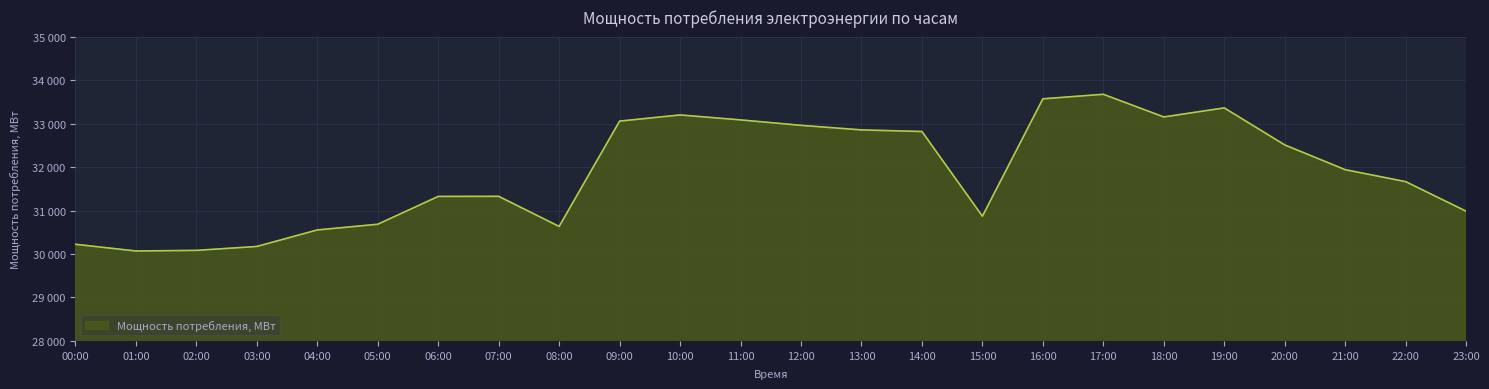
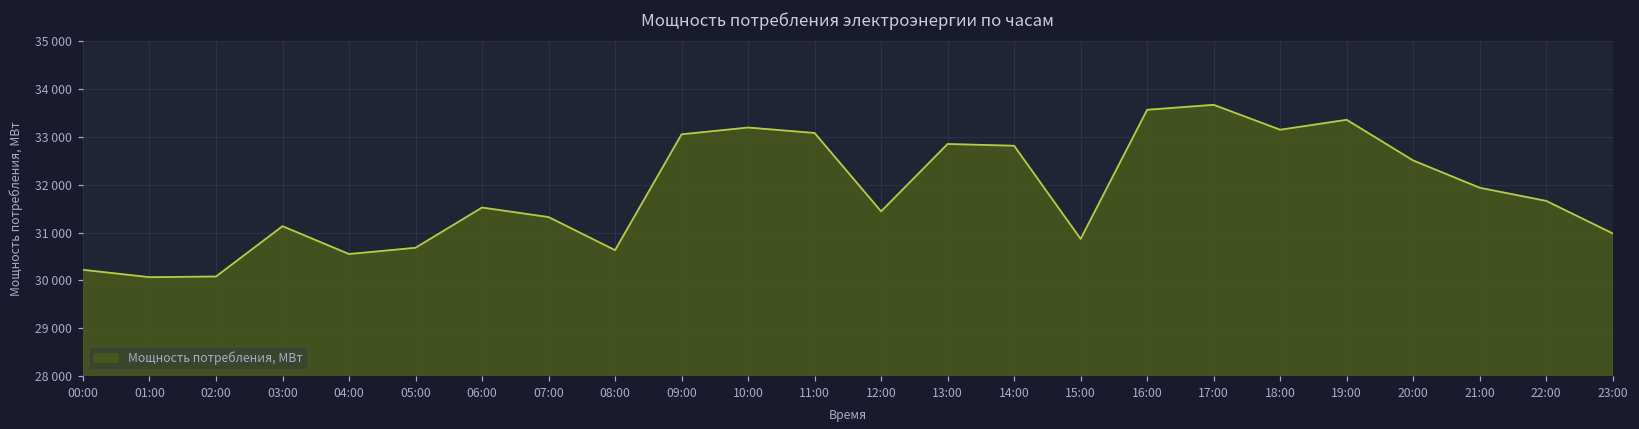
03:00: 30200 -> 31100
06:00: 31300 -> 31500
12:00: 33000 -> 31400
